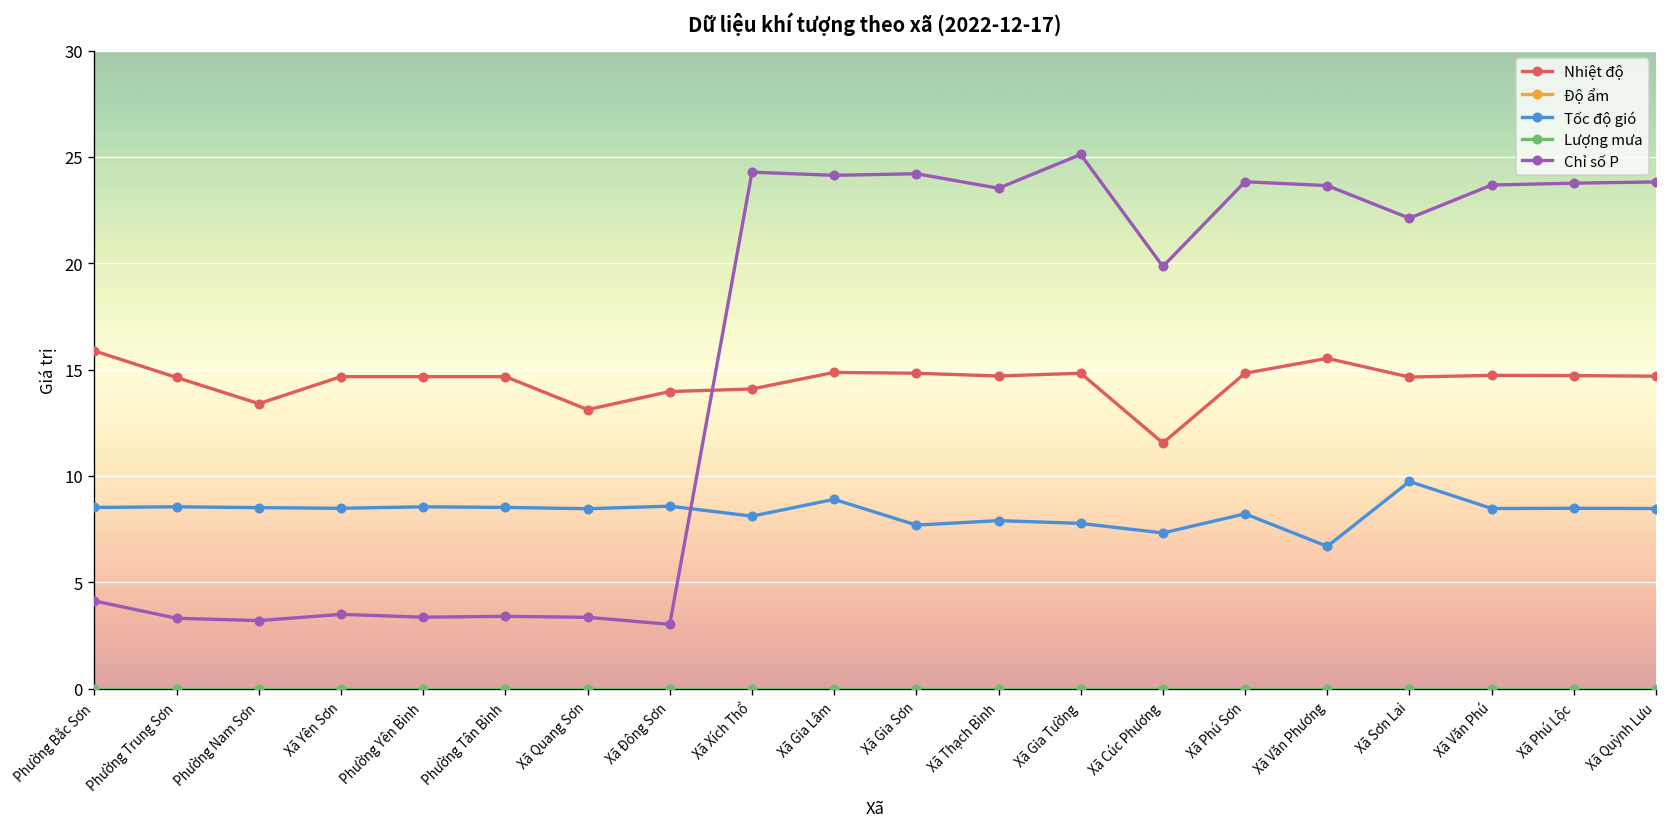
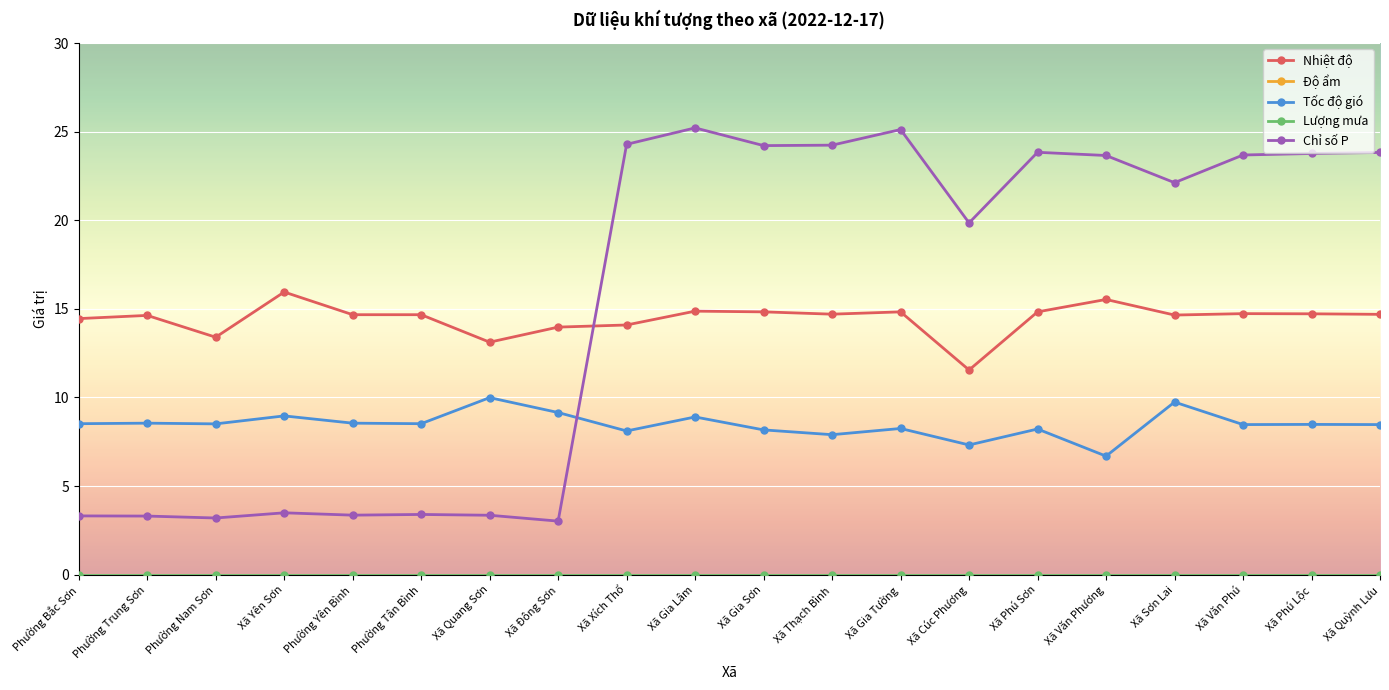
Nhiệt độ, Phường Bắc Sơn: 15.9 -> 14.5
Chỉ số P, Phường Bắc Sơn: 4.1 -> 3.3
Nhiệt độ, Xã Yên Sơn: 14.7 -> 16.0
Tốc độ gió, Xã Yên Sơn: 8.5 -> 9.0
Tốc độ gió, Xã Quang Sơn: 8.5 -> 10.0
Tốc độ gió, Xã Đông Sơn: 8.6 -> 9.2
Chỉ số P, Xã Gia Lâm: 24.1 -> 25.2
Tốc độ gió, Xã Gia Sơn: 7.7 -> 8.2
Chỉ số P, Xã Thạch Bình: 23.5 -> 24.2
Tốc độ gió, Xã Gia Tường: 7.8 -> 8.3
